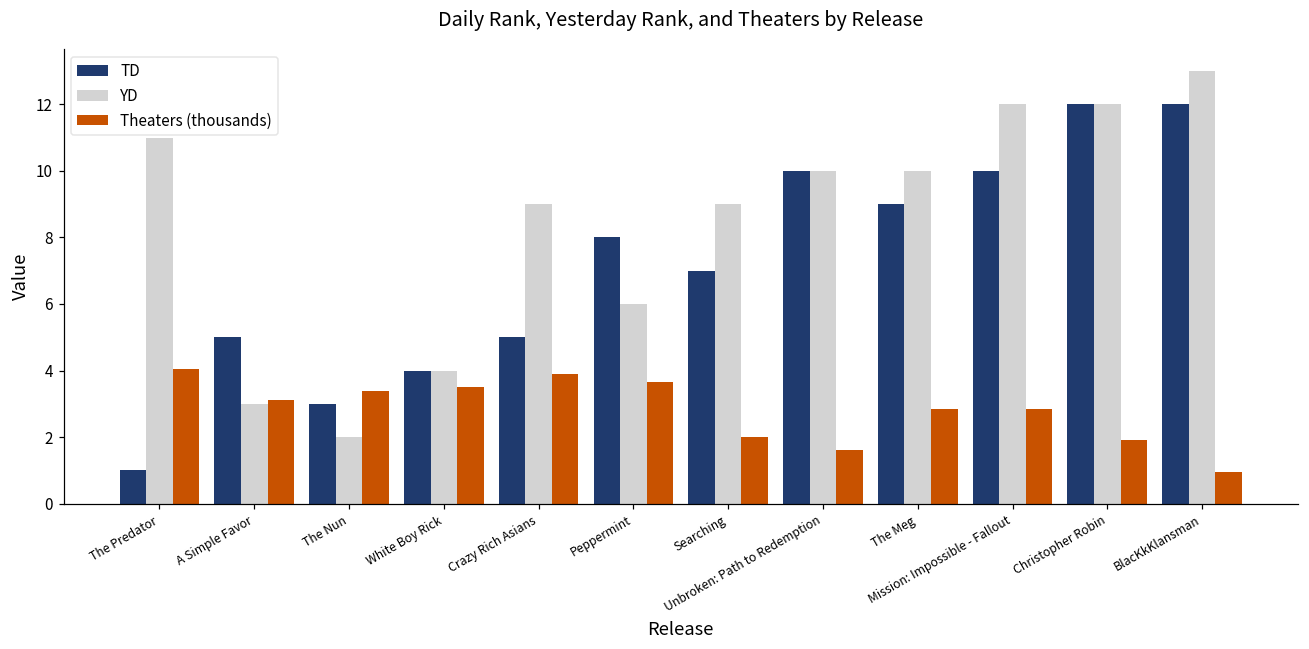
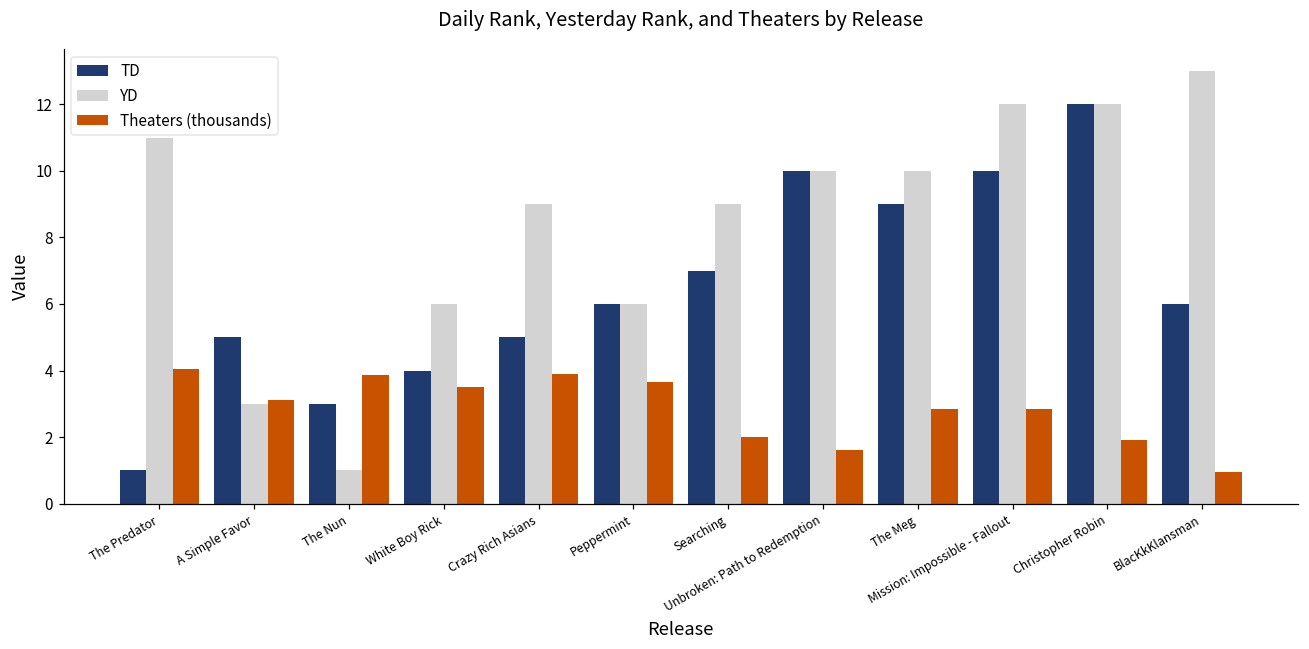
YD, The Nun: 2 -> 1
Theaters (thousands), The Nun: 3.4 -> 3.9
YD, White Boy Rick: 4 -> 6
TD, Peppermint: 8 -> 6
TD, BlacKkKlansman: 12 -> 6
